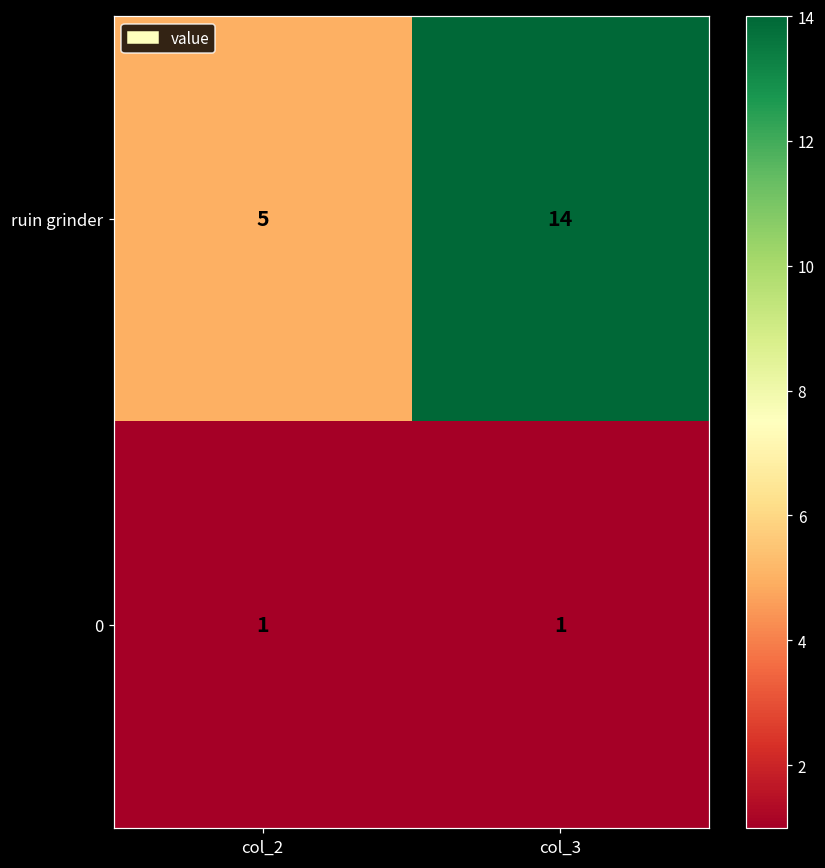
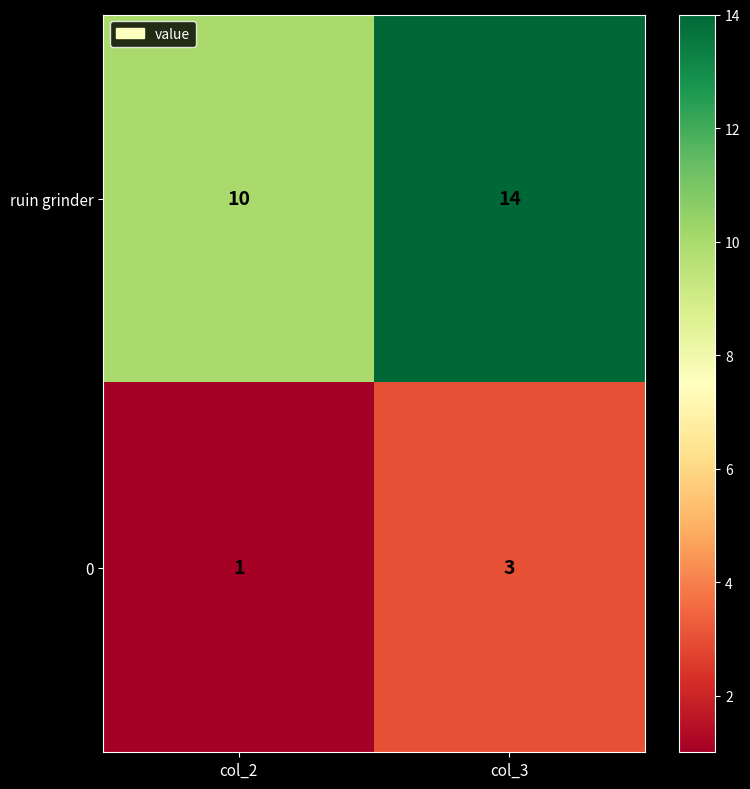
ruin grinder, col_2: 5 -> 10
0, col_3: 1 -> 3
